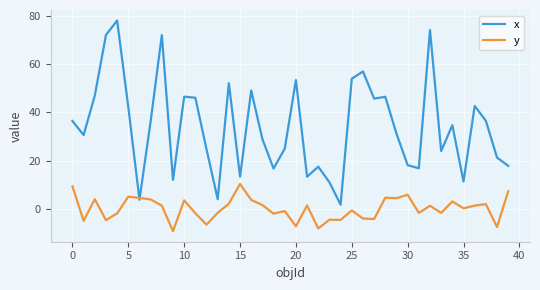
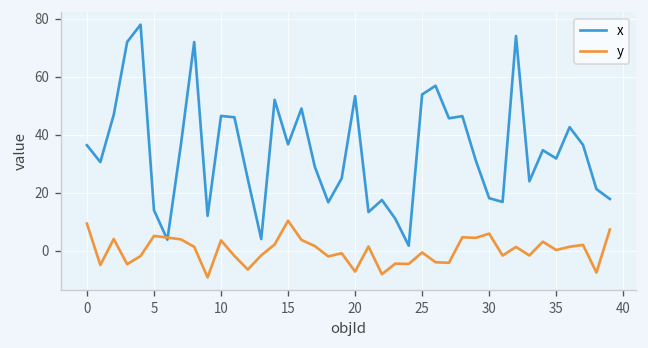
x, 5: 42 -> 14
x, 15: 13 -> 37
x, 35: 11 -> 32
